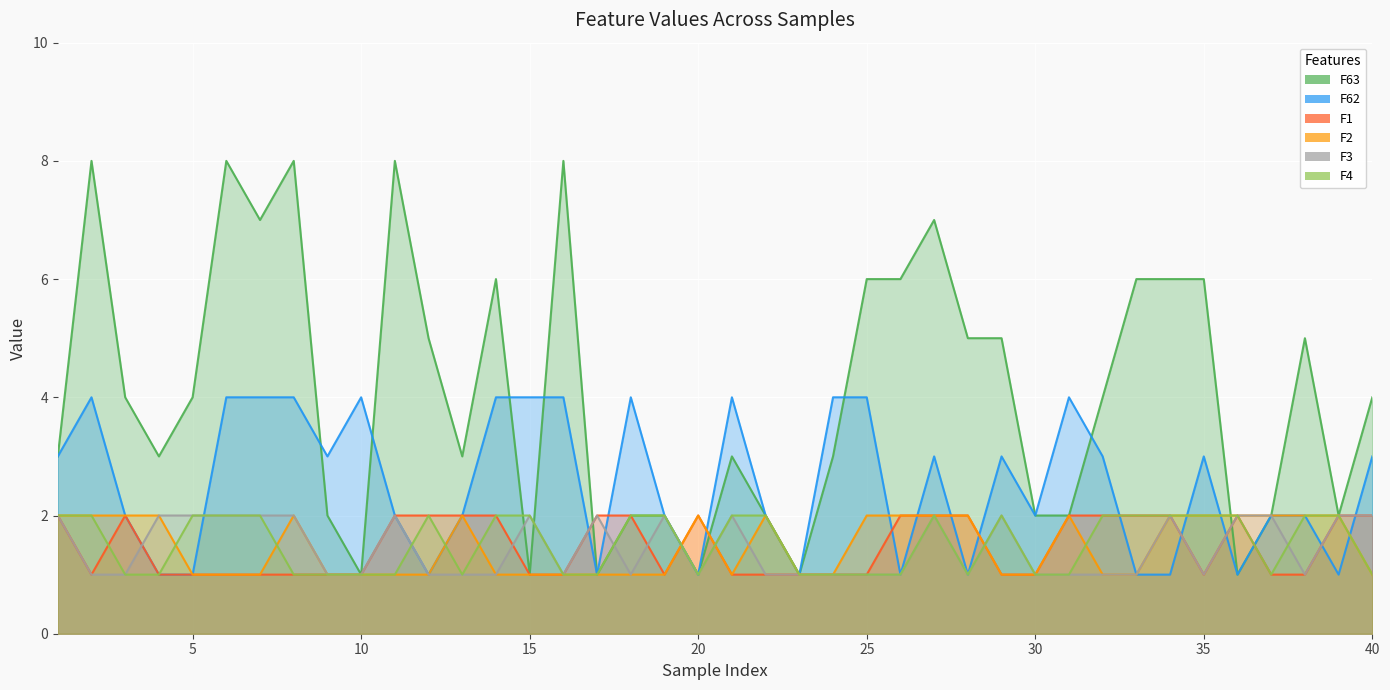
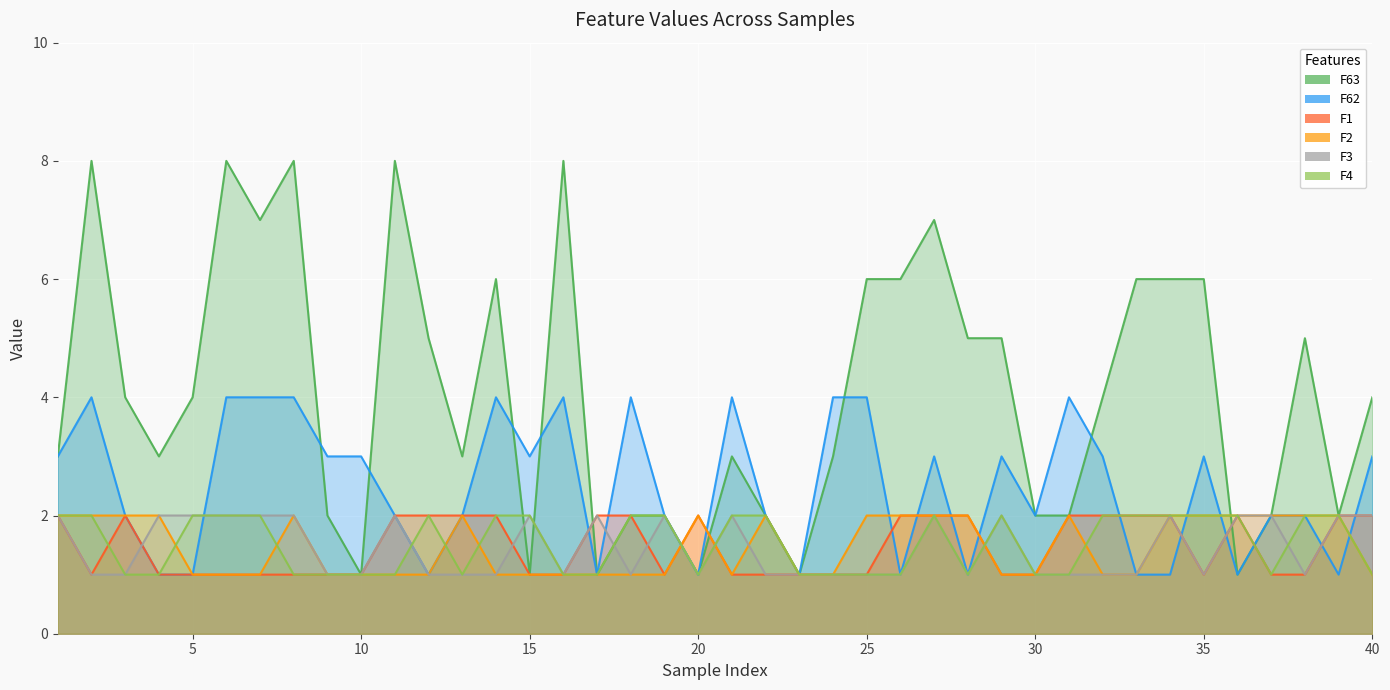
F62, 10: 4 -> 3
F62, 15: 4 -> 3
